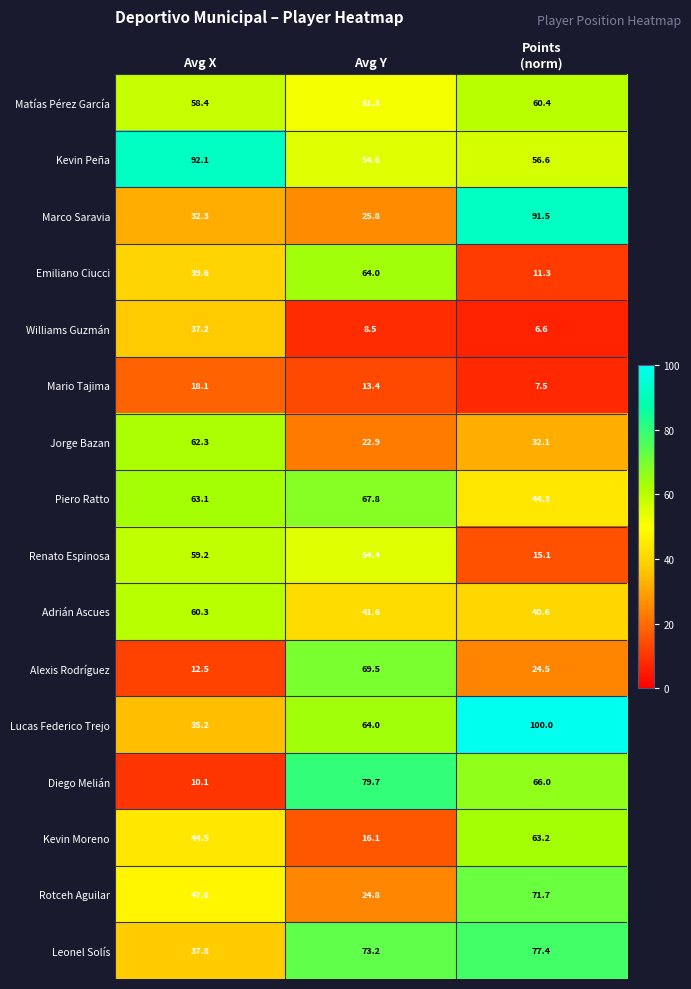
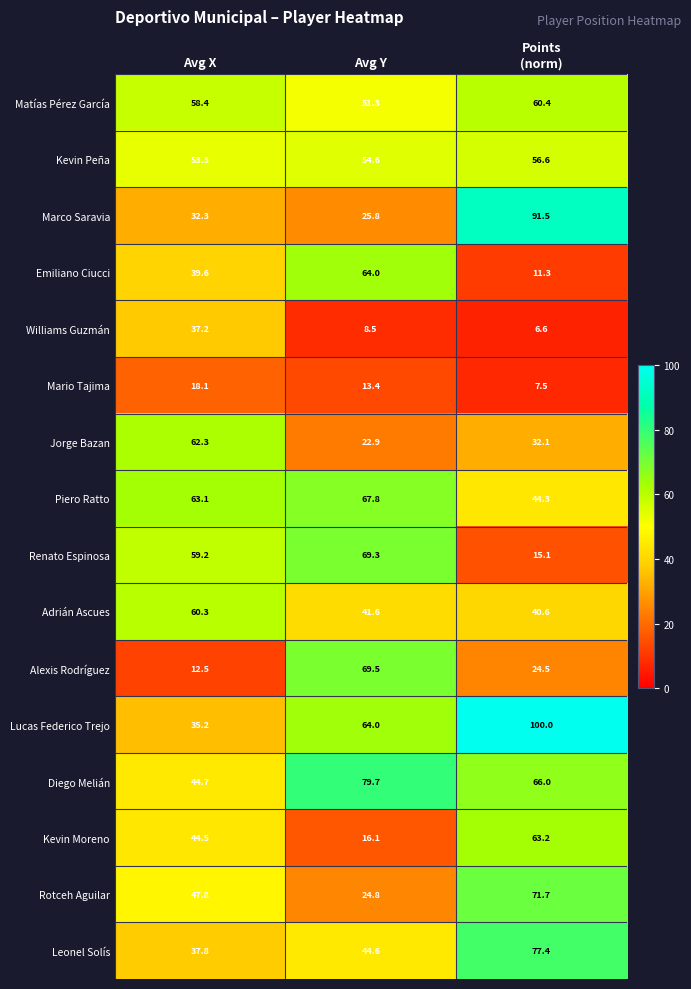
Kevin Peña, Avg X: 92.1 -> 53.3
Renato Espinosa, Avg Y: 54.4 -> 69.3
Diego Melián, Avg X: 10.1 -> 44.7
Leonel Solís, Avg Y: 73.2 -> 44.6
